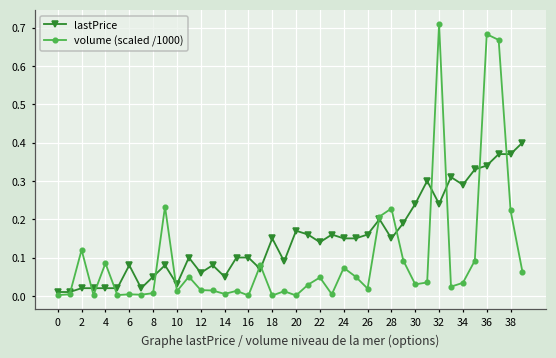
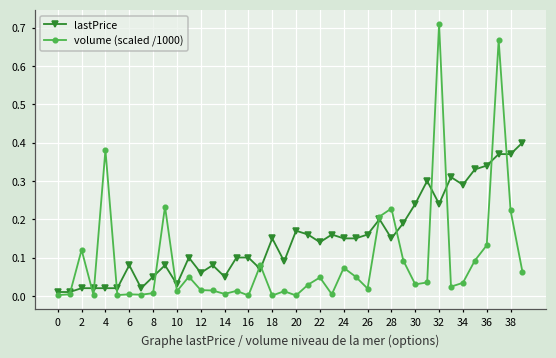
volume (scaled /1000), 4: 0.09 -> 0.38
volume (scaled /1000), 36: 0.68 -> 0.13
